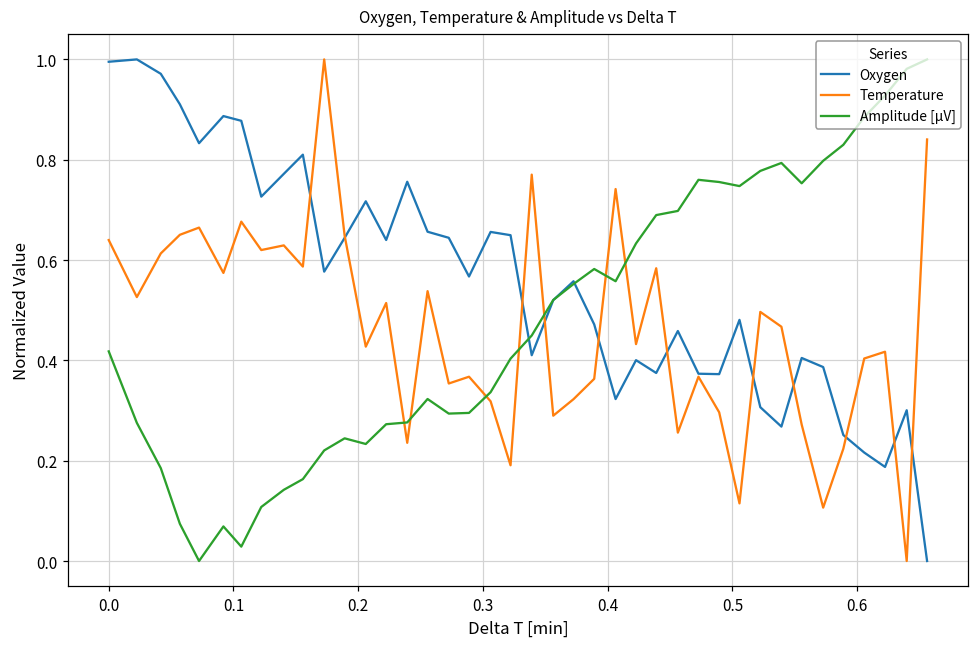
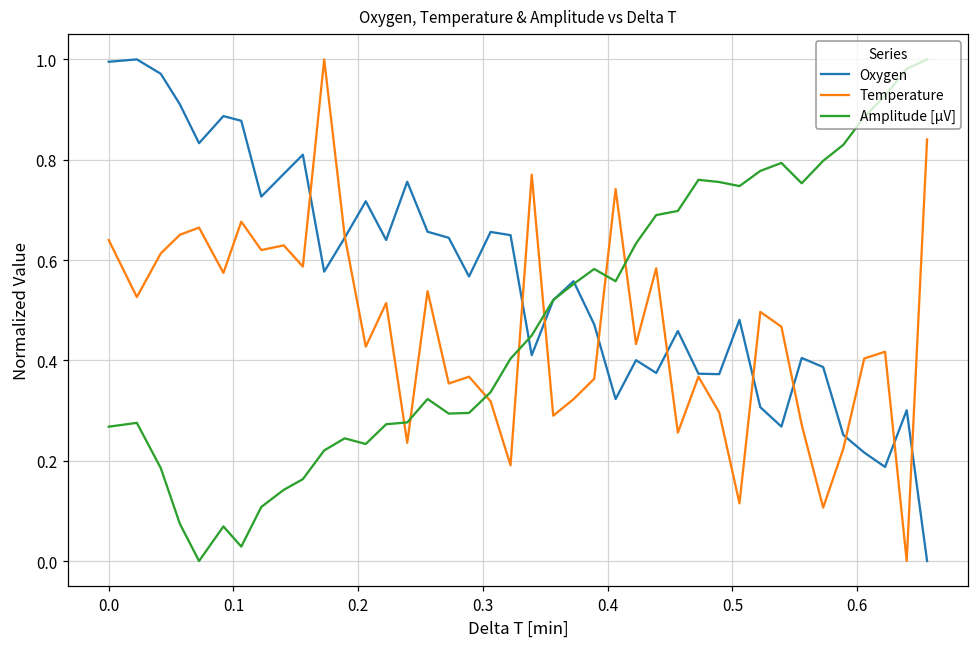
Amplitude [µV], 0.0: 0.42 -> 0.27
